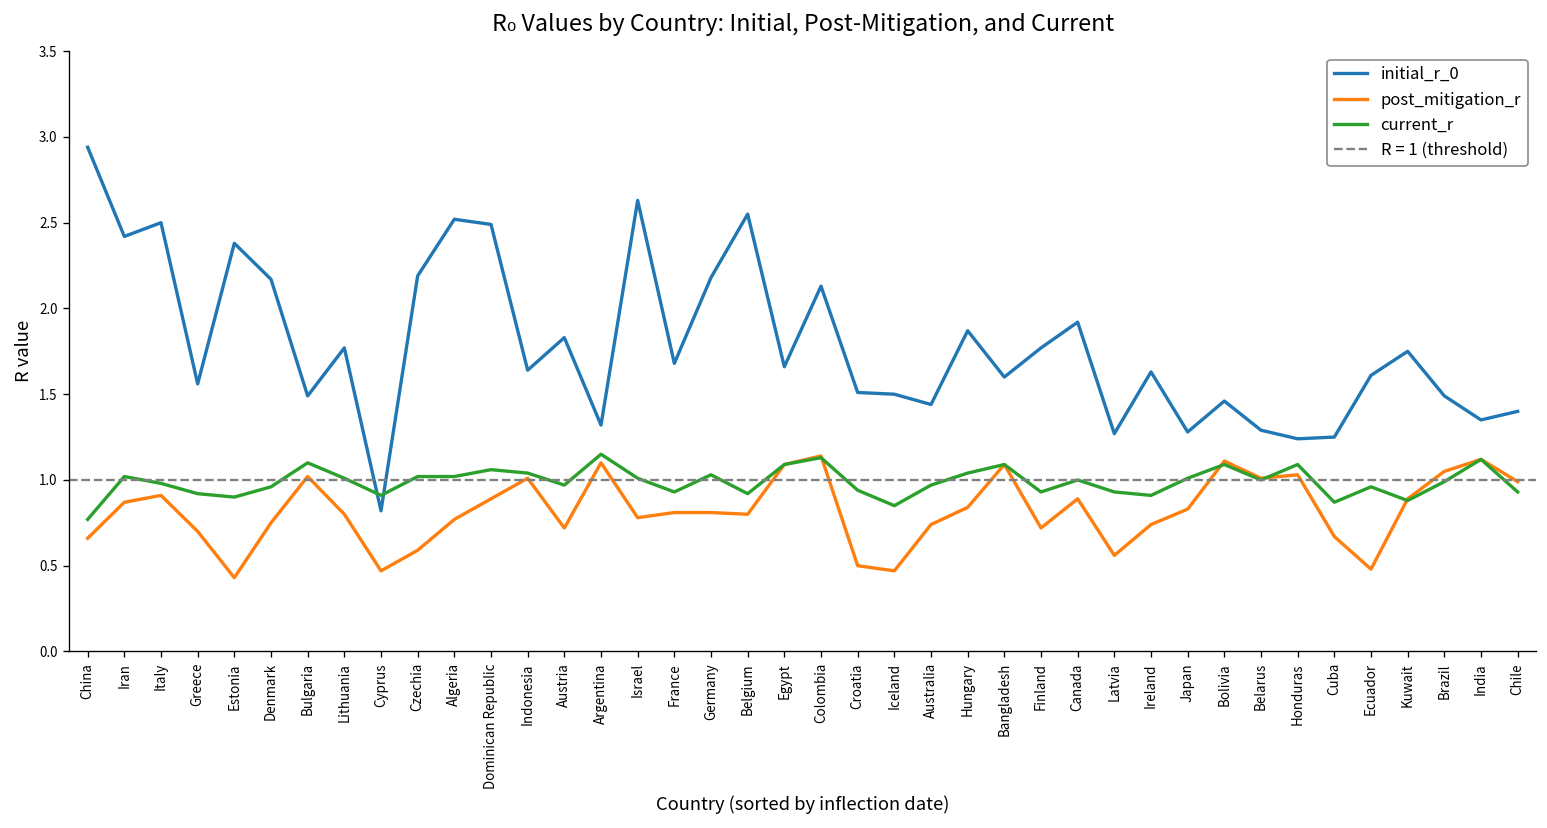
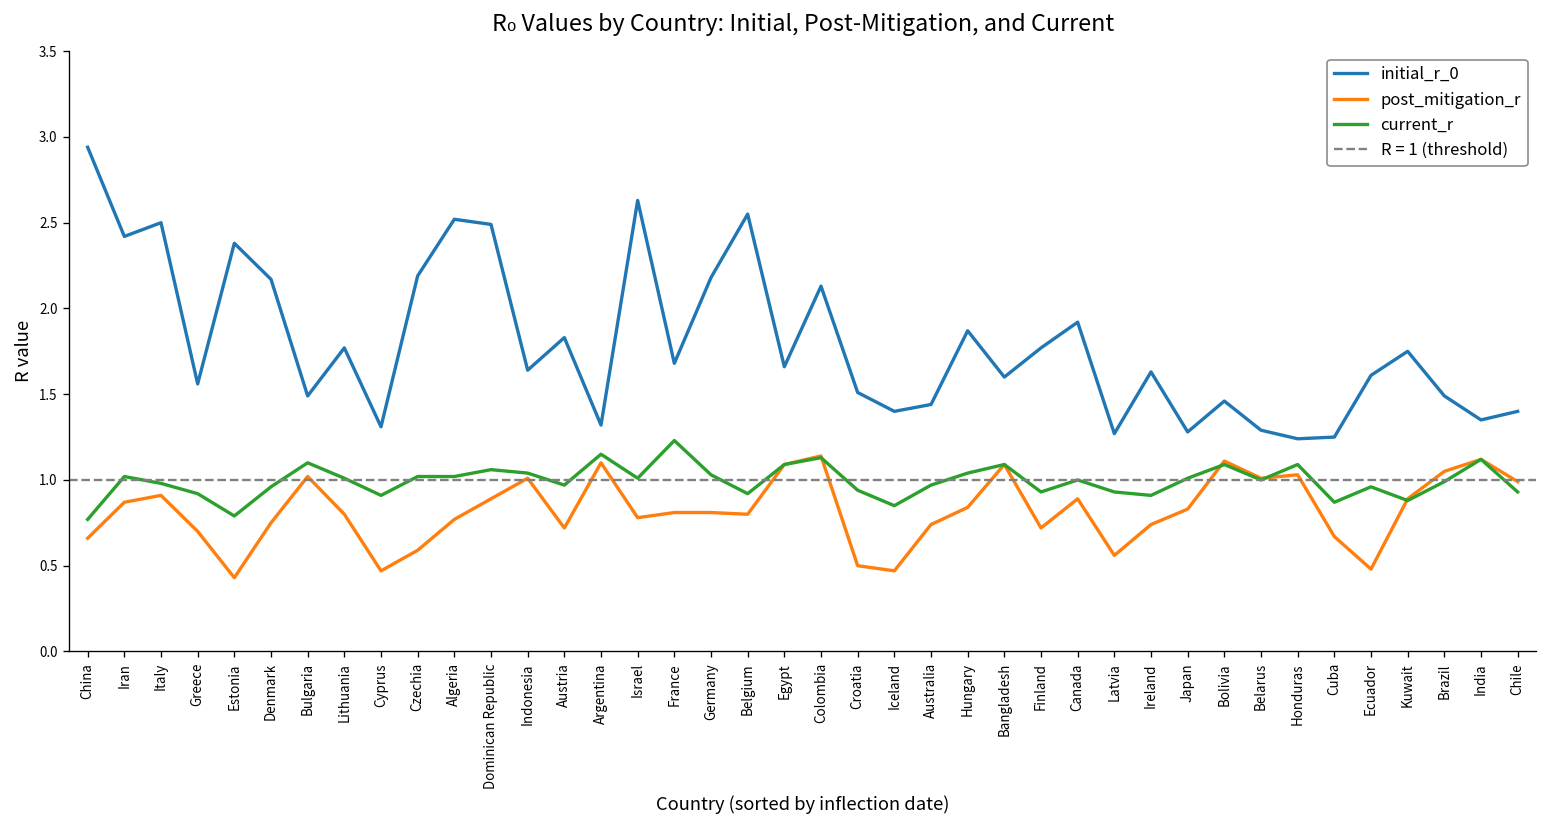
current_r, Estonia: 0.90 -> 0.79
initial_r_0, Cyprus: 0.82 -> 1.31
current_r, France: 0.93 -> 1.23
initial_r_0, Iceland: 1.5 -> 1.4
